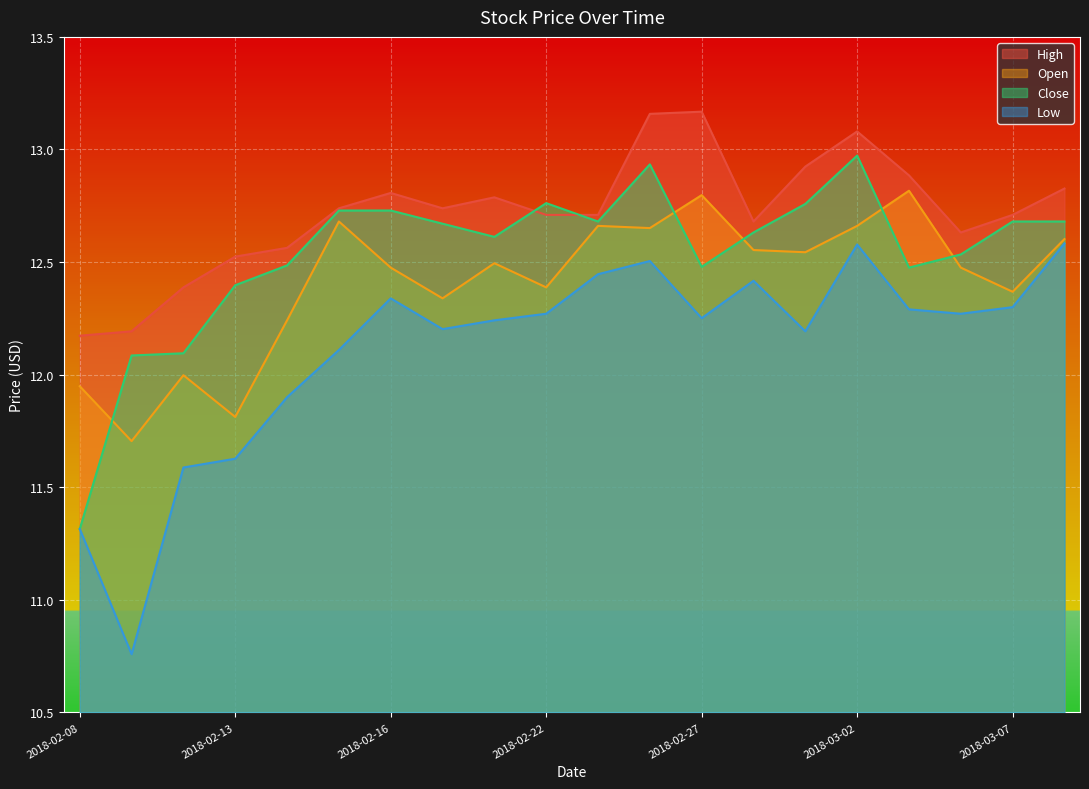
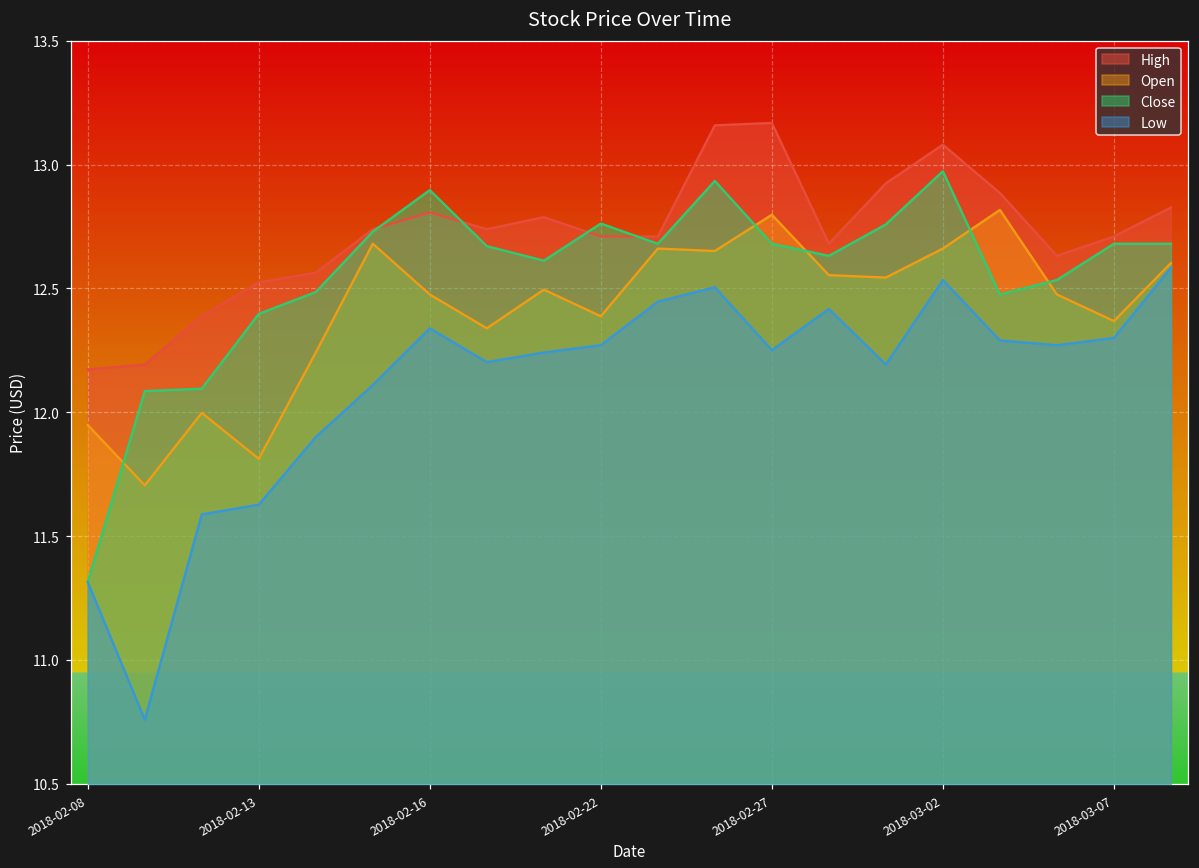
Close, 2018-02-16: 12.73 -> 12.90
Close, 2018-02-27: 12.48 -> 12.68
Low, 2018-03-02: 12.58 -> 12.53
